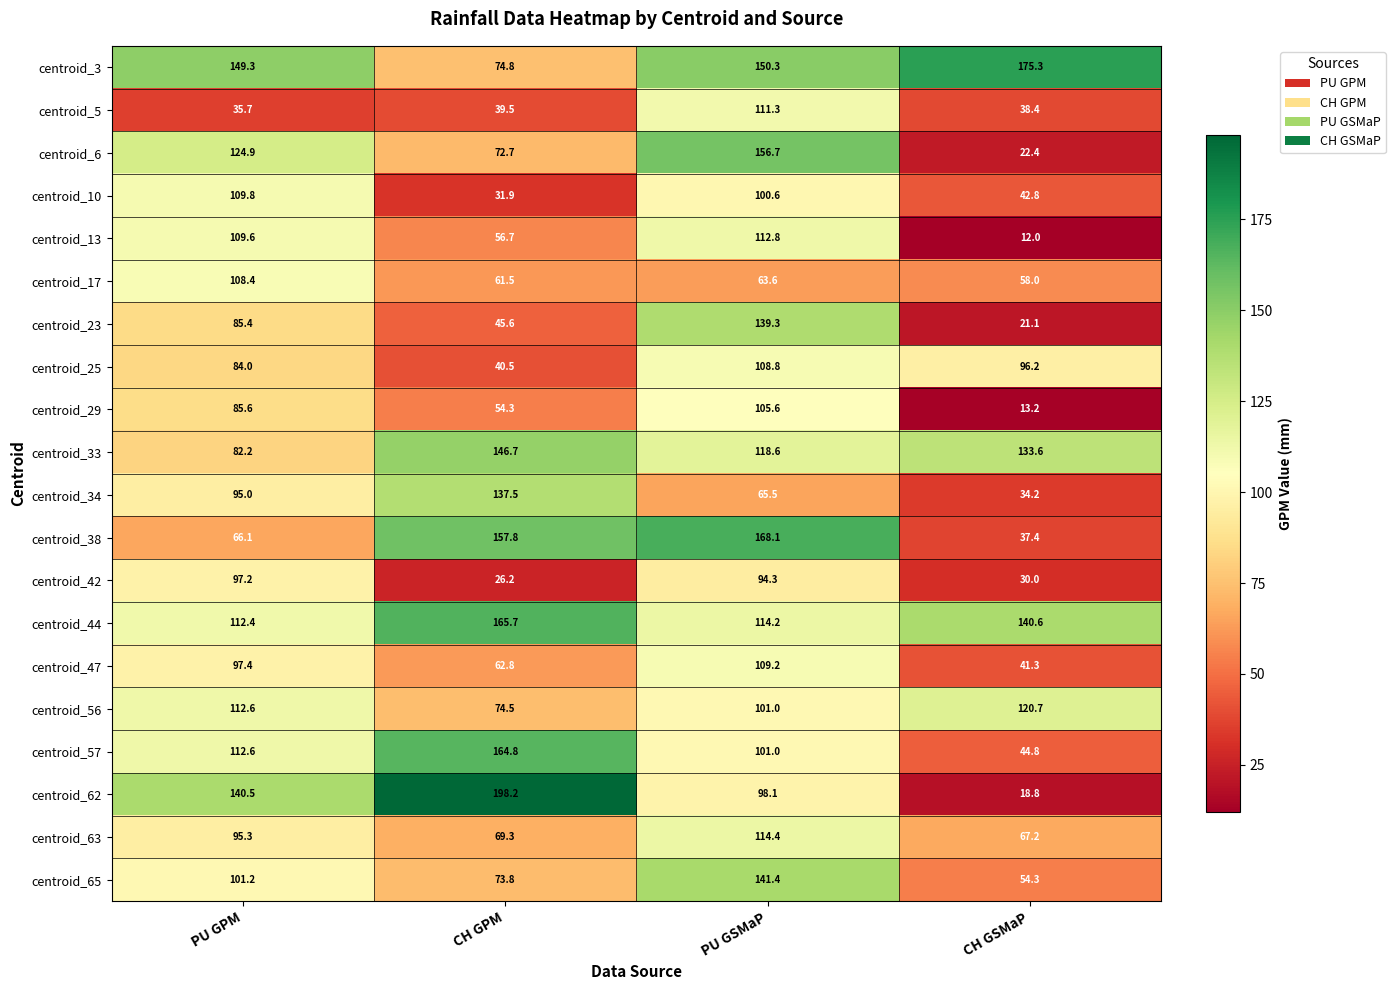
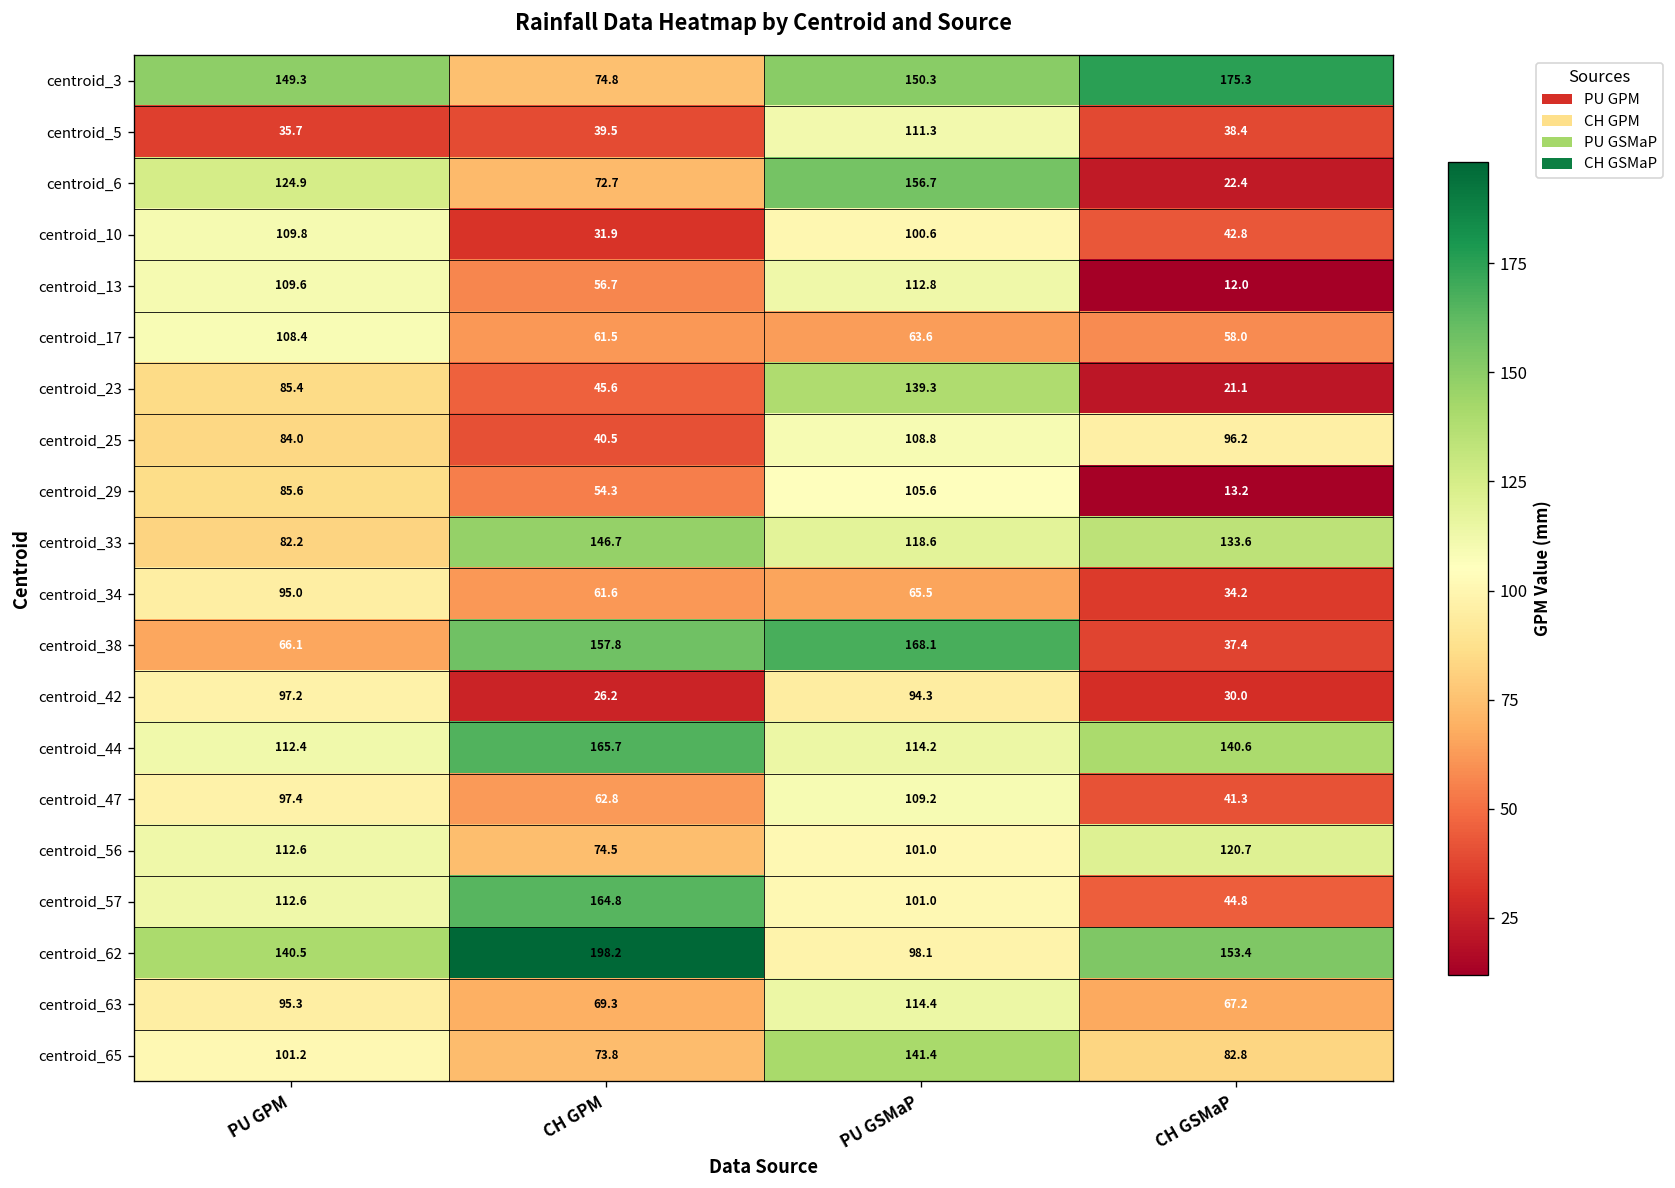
centroid_34, CH GPM: 137.5 -> 61.6
centroid_62, CH GSMaP: 18.8 -> 153.4
centroid_65, CH GSMaP: 54.3 -> 82.8
